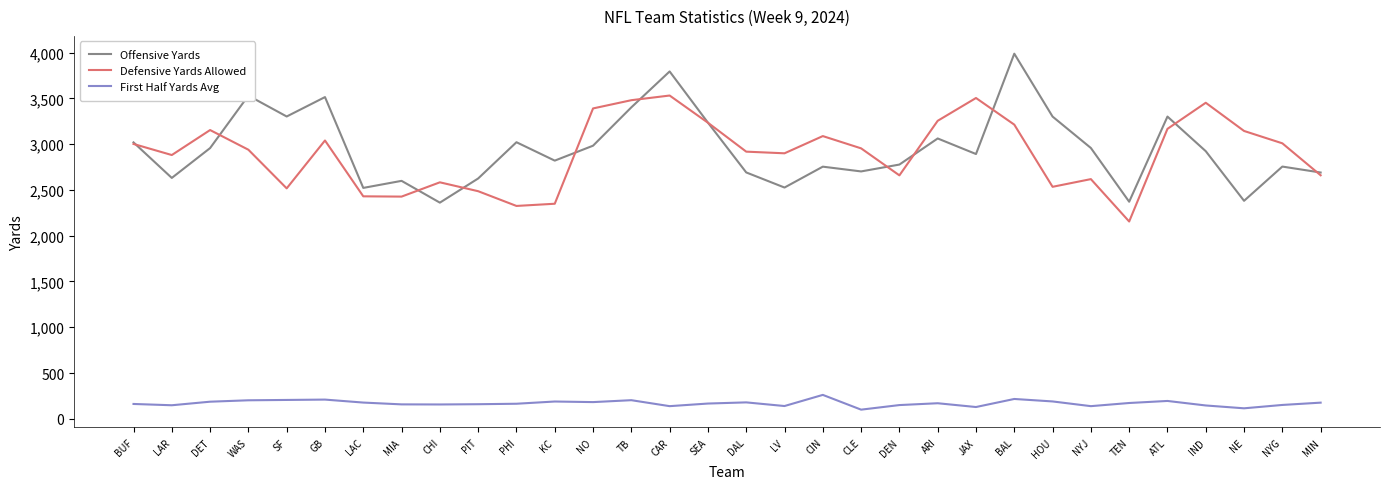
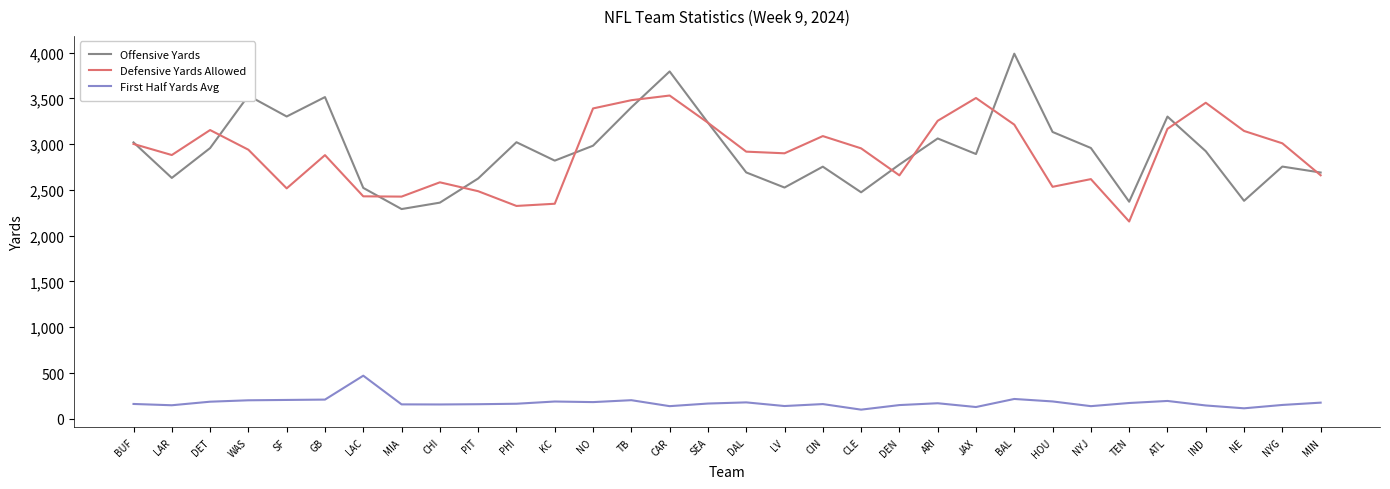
Defensive Yards Allowed, GB: 3,000 -> 2,900
First Half Yards Avg, LAC: 200 -> 500
Offensive Yards, MIA: 2,600 -> 2,300
First Half Yards Avg, CIN: 300 -> 200
Offensive Yards, CLE: 2,700 -> 2,500
Offensive Yards, HOU: 3,300 -> 3,100
